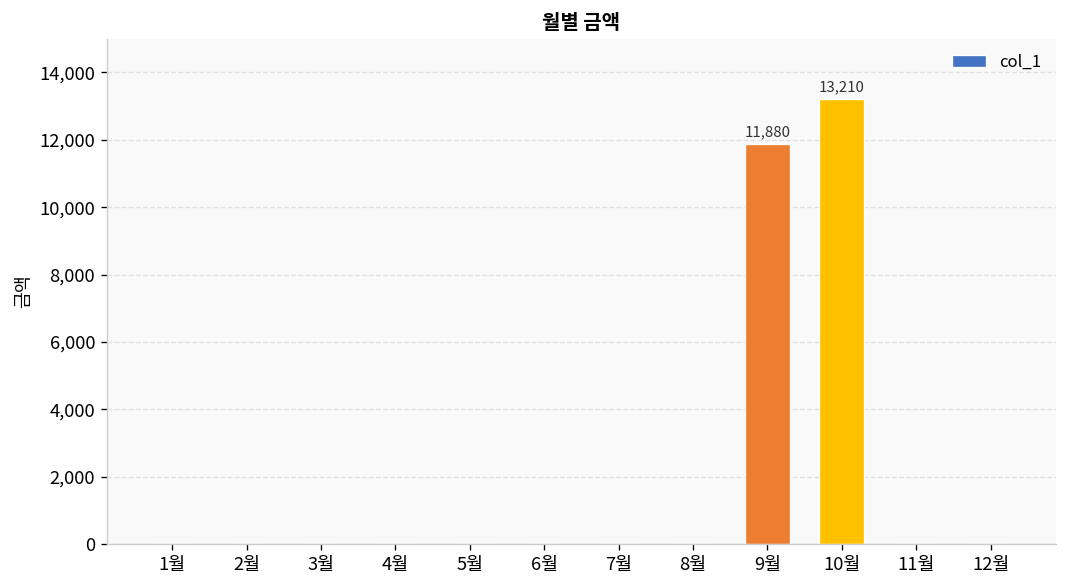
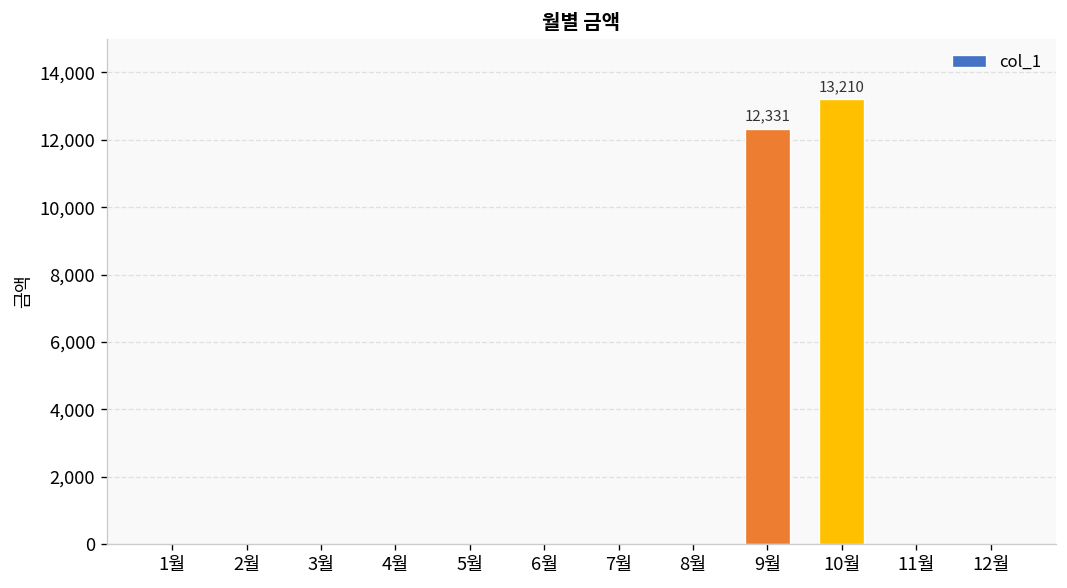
9월: 11,880 -> 12,331
